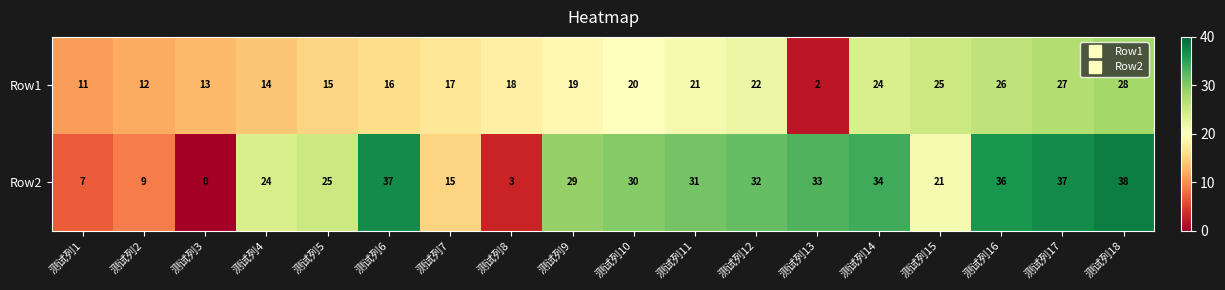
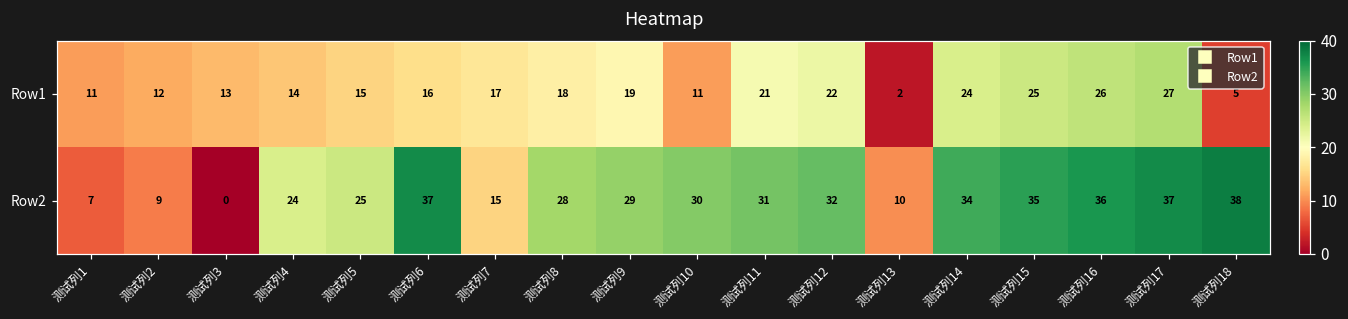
Row1, 测试列10: 20 -> 11
Row1, 测试列18: 28 -> 5
Row2, 测试列8: 3 -> 28
Row2, 测试列13: 33 -> 10
Row2, 测试列15: 21 -> 35
